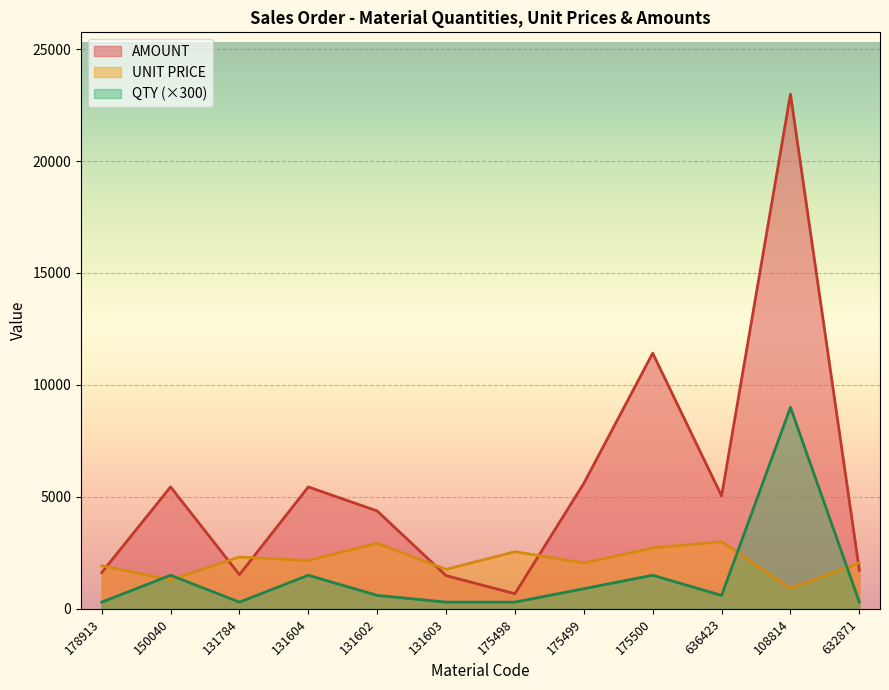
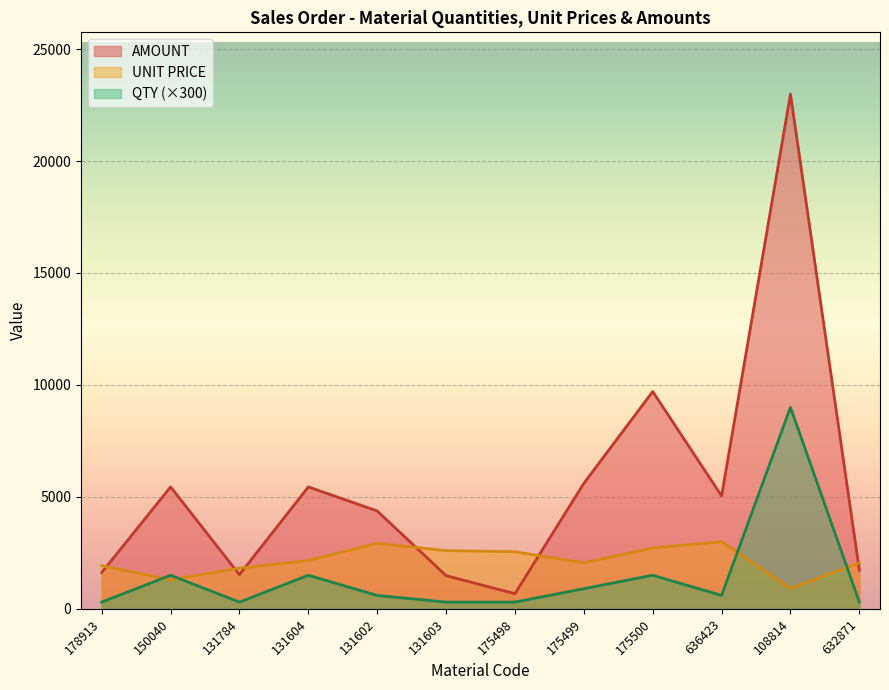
UNIT PRICE, 131784: 2300 -> 1800
UNIT PRICE, 131603: 1800 -> 2600
AMOUNT, 175500: 11400 -> 9700
